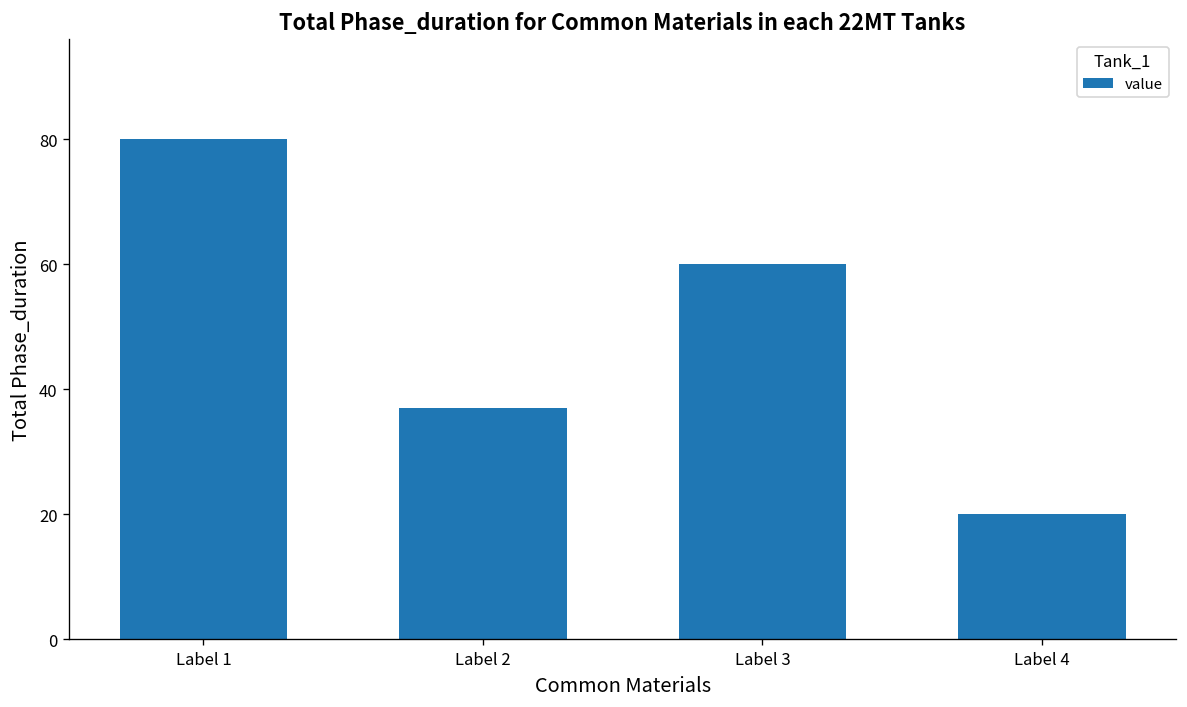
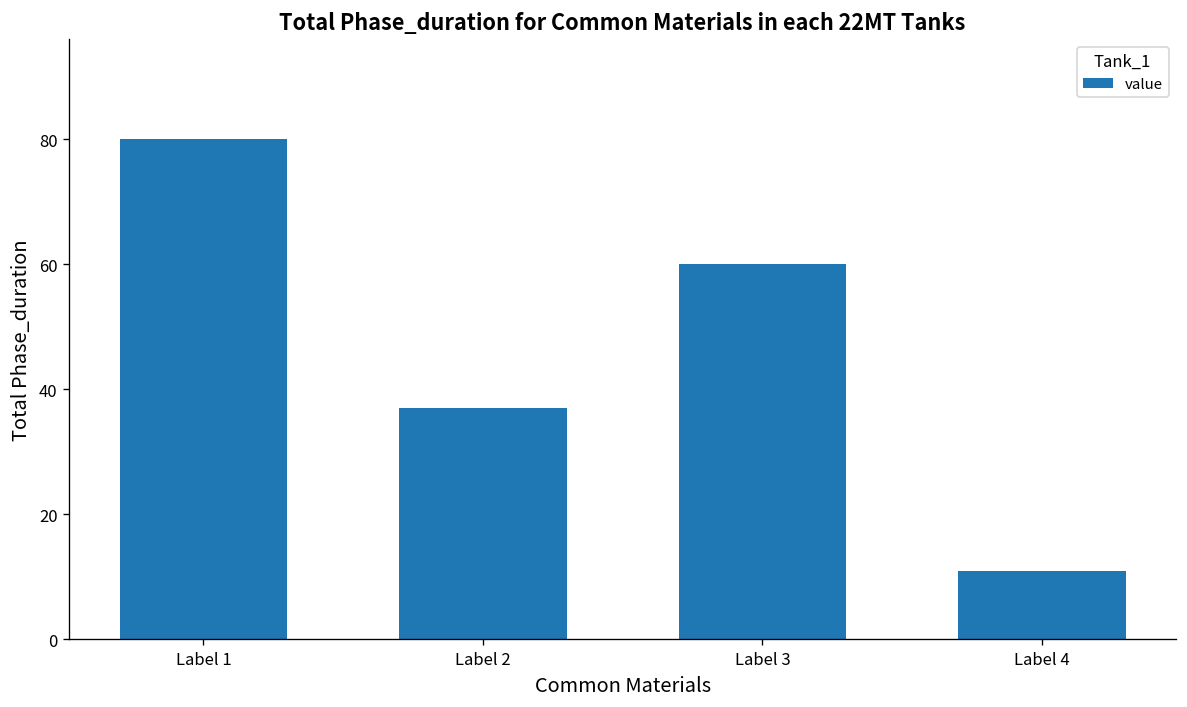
Label 4: 20 -> 11
